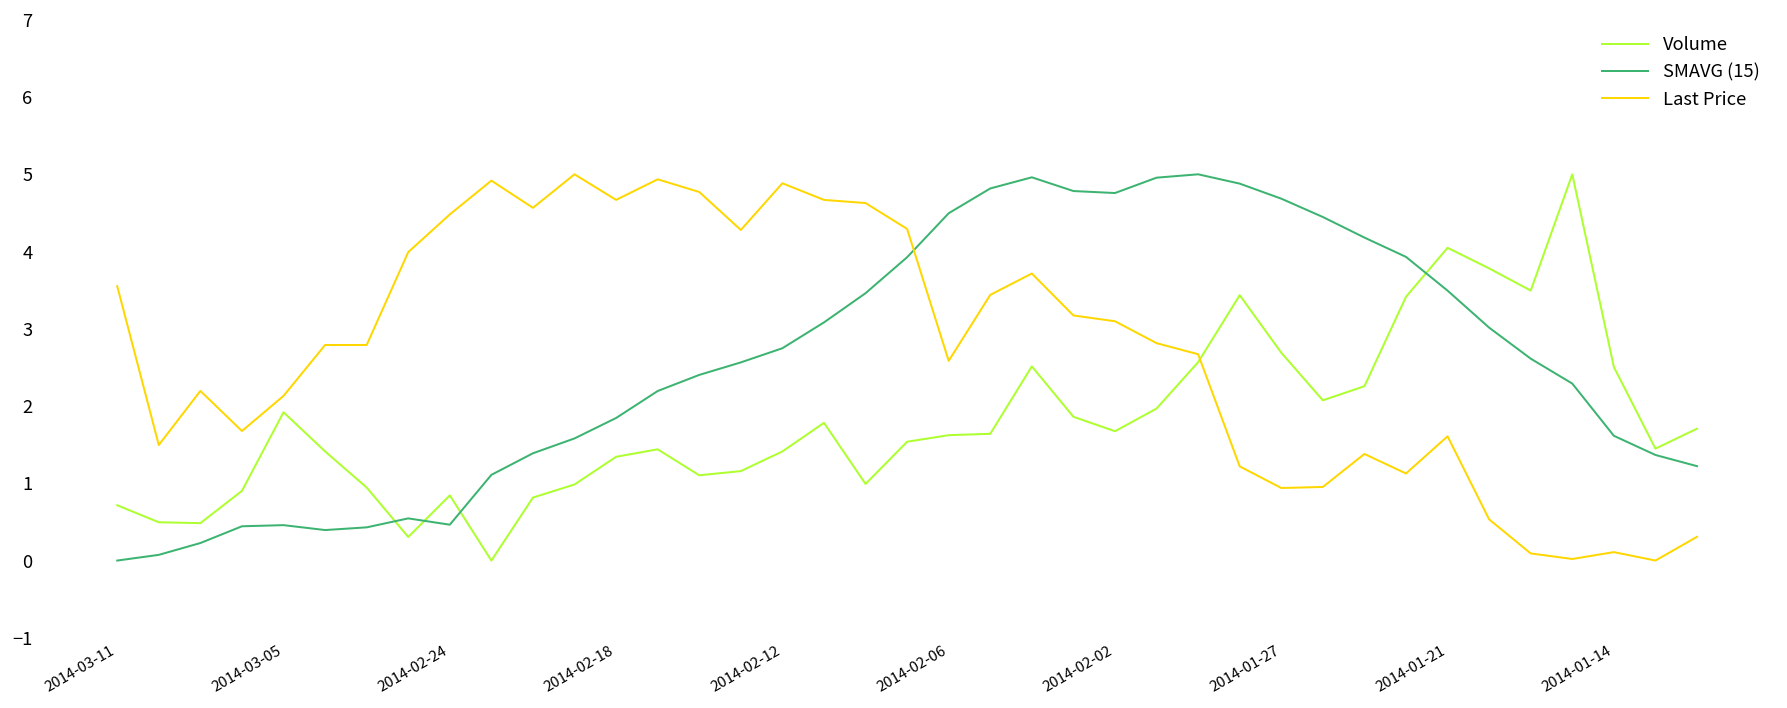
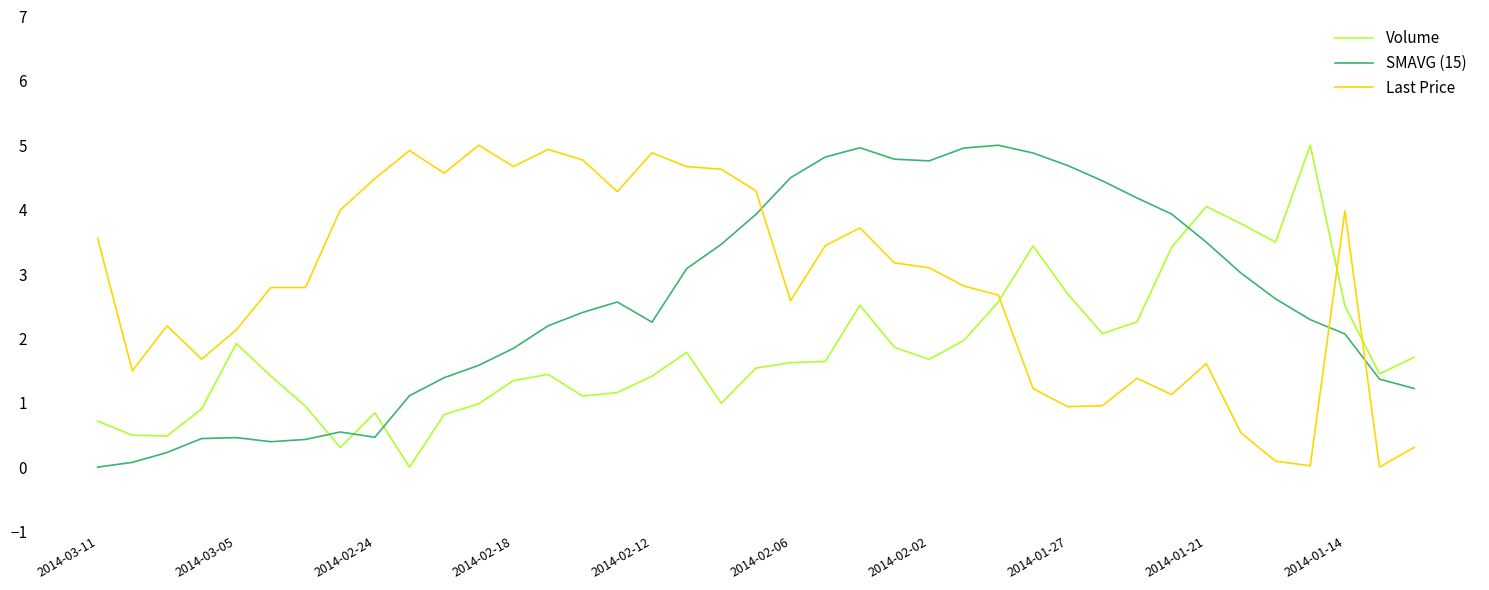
SMAVG (15), 2014-02-12: 2.7 -> 2.3
SMAVG (15), 2014-01-14: 1.6 -> 2.1
Last Price, 2014-01-14: 0.1 -> 4.0
